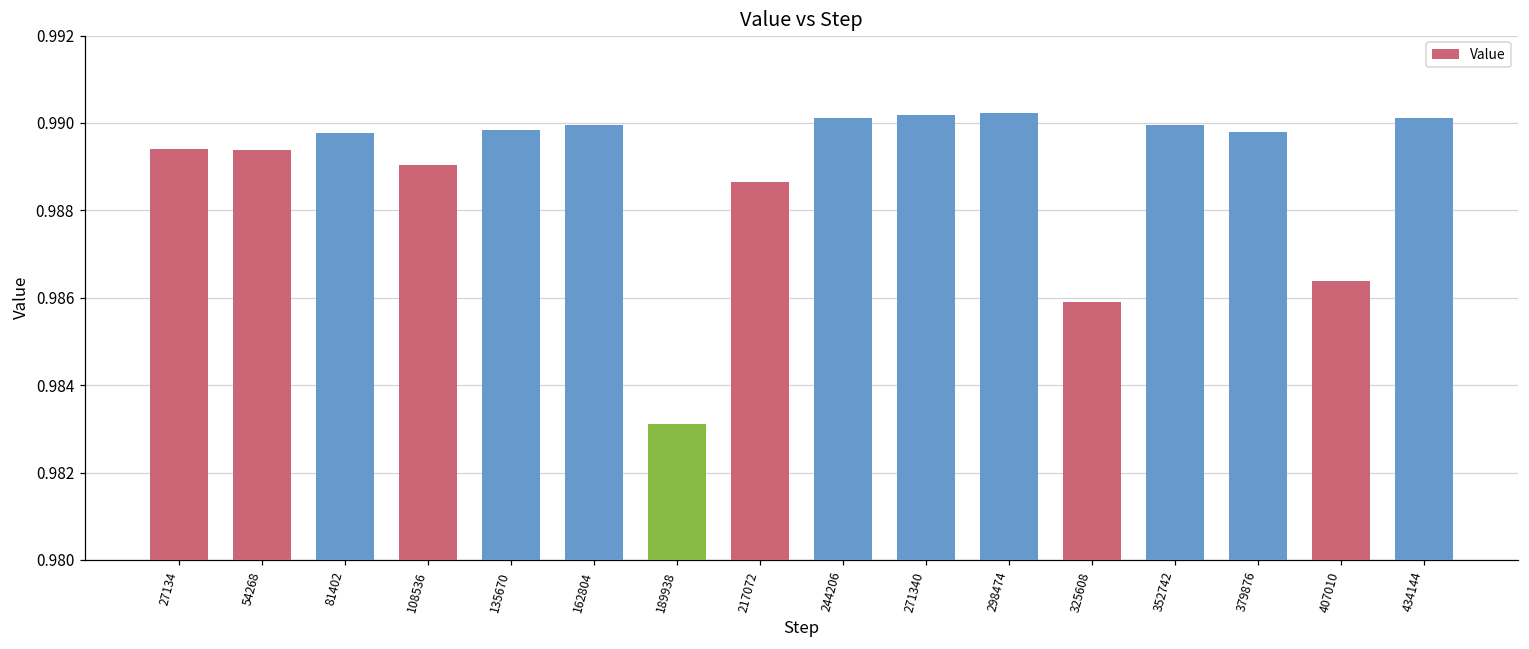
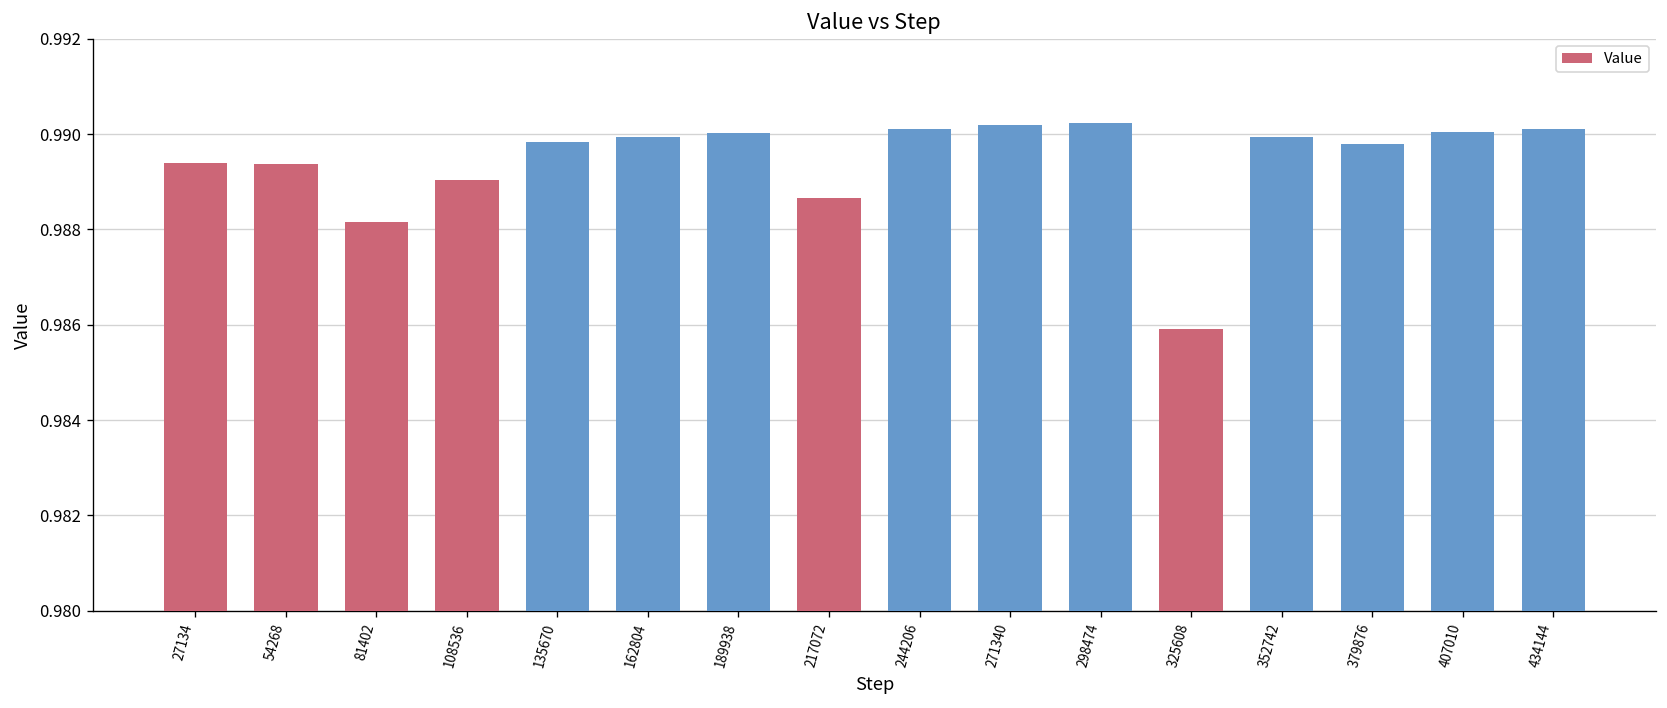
81402: 0.9898 -> 0.9881
189938: 0.9831 -> 0.9900
407010: 0.9864 -> 0.9900
